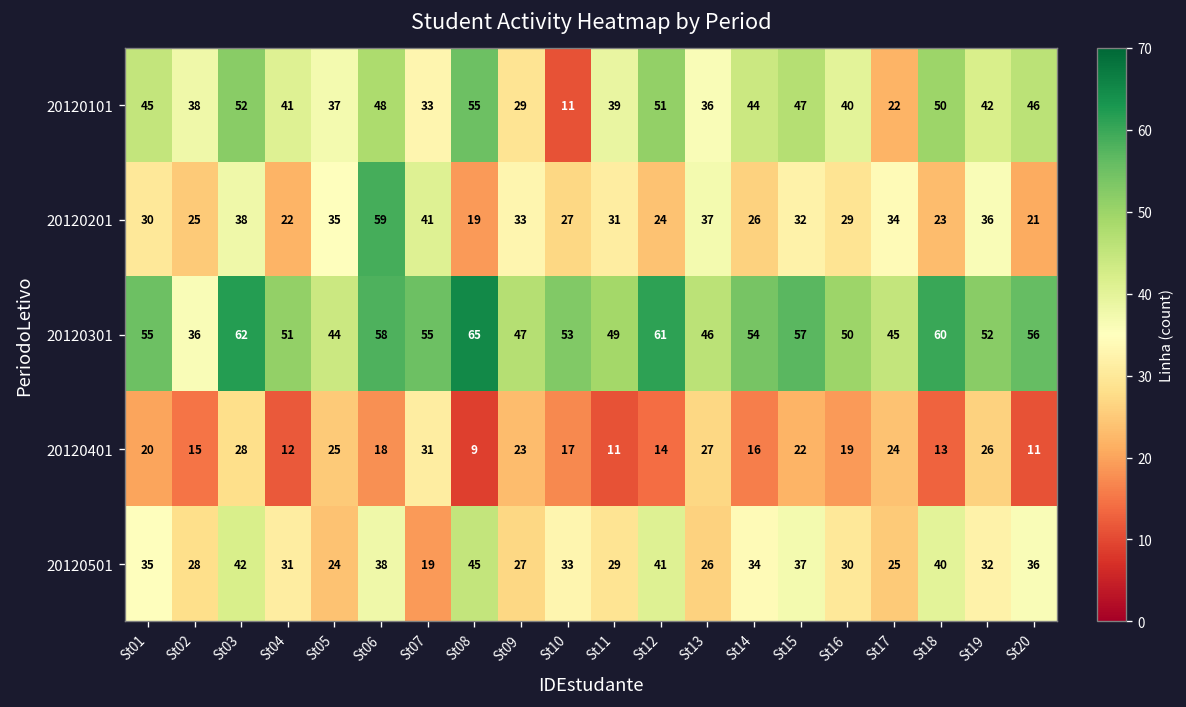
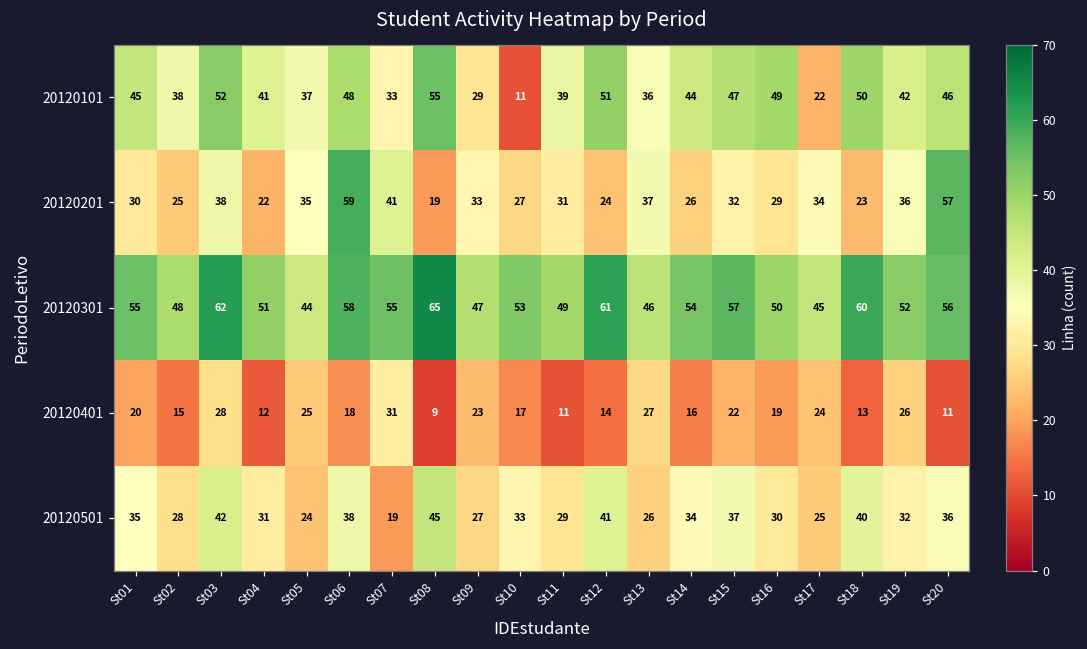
20120101, St16: 40 -> 49
20120201, St20: 21 -> 57
20120301, St02: 36 -> 48
